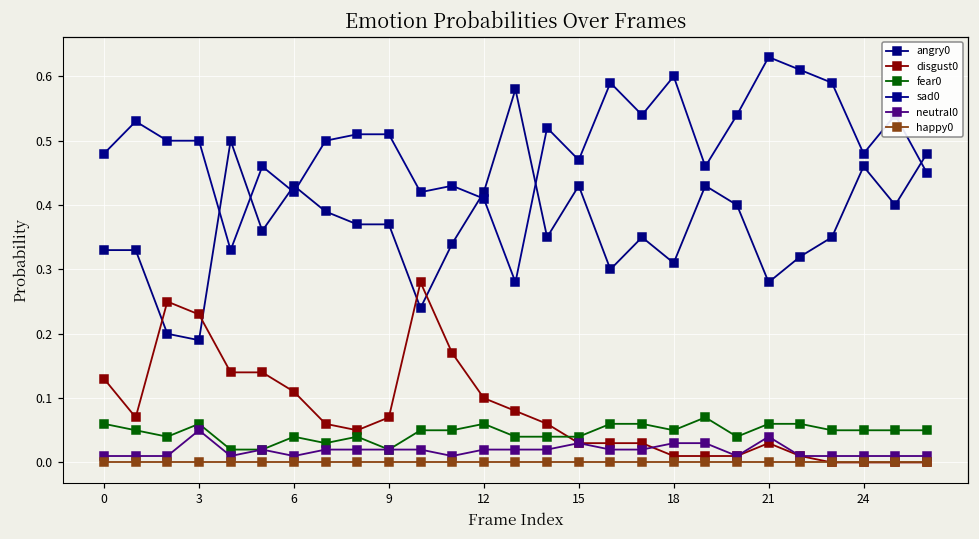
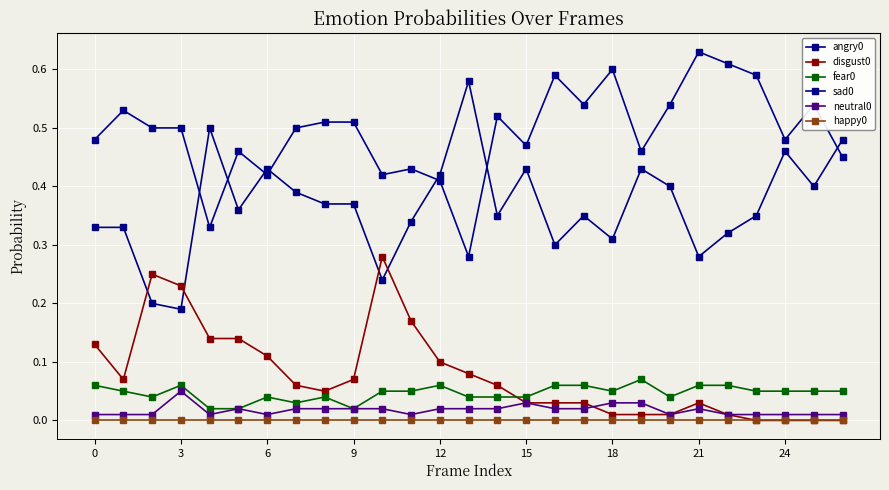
neutral0, 21: 0.04 -> 0.02
